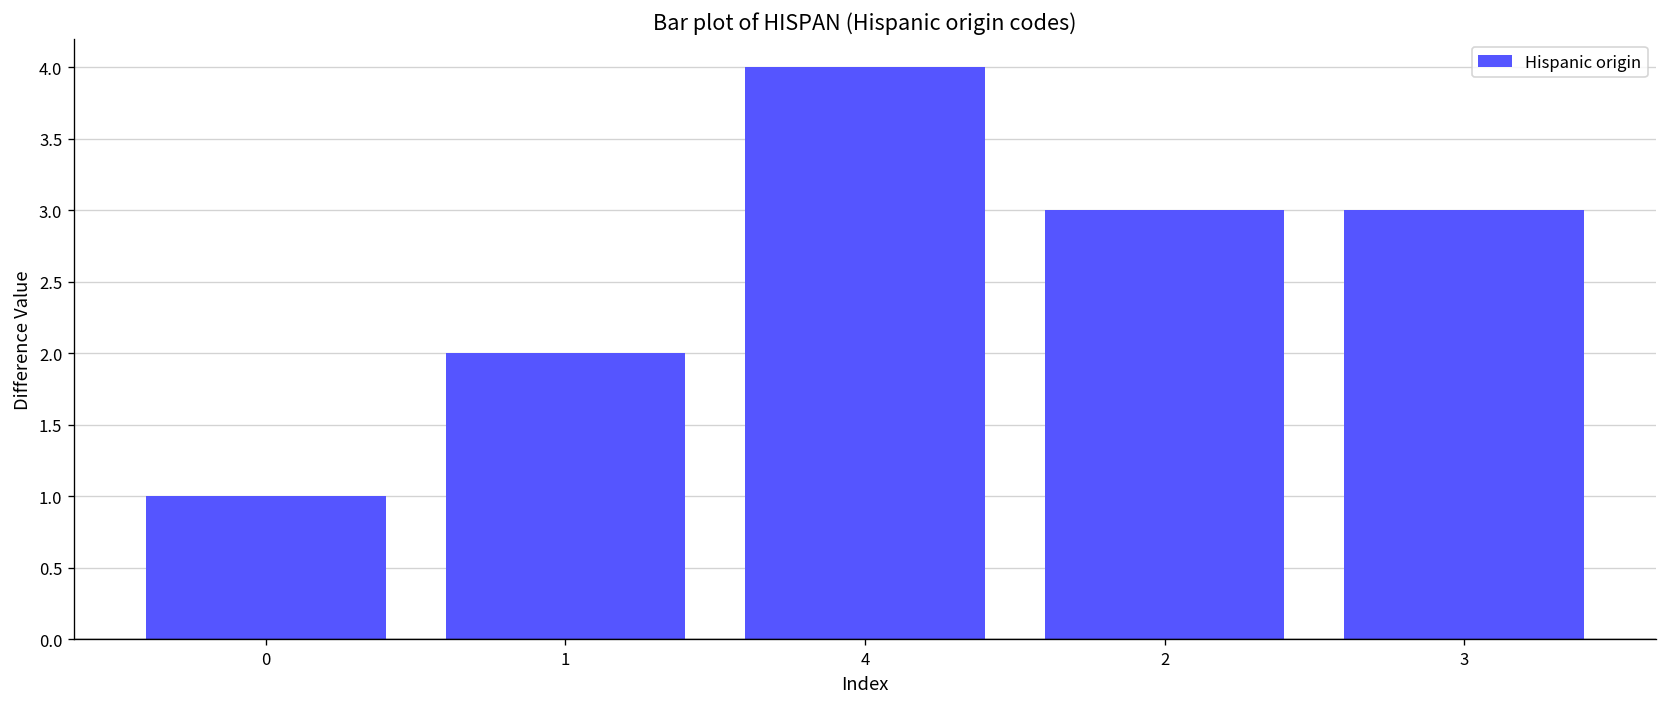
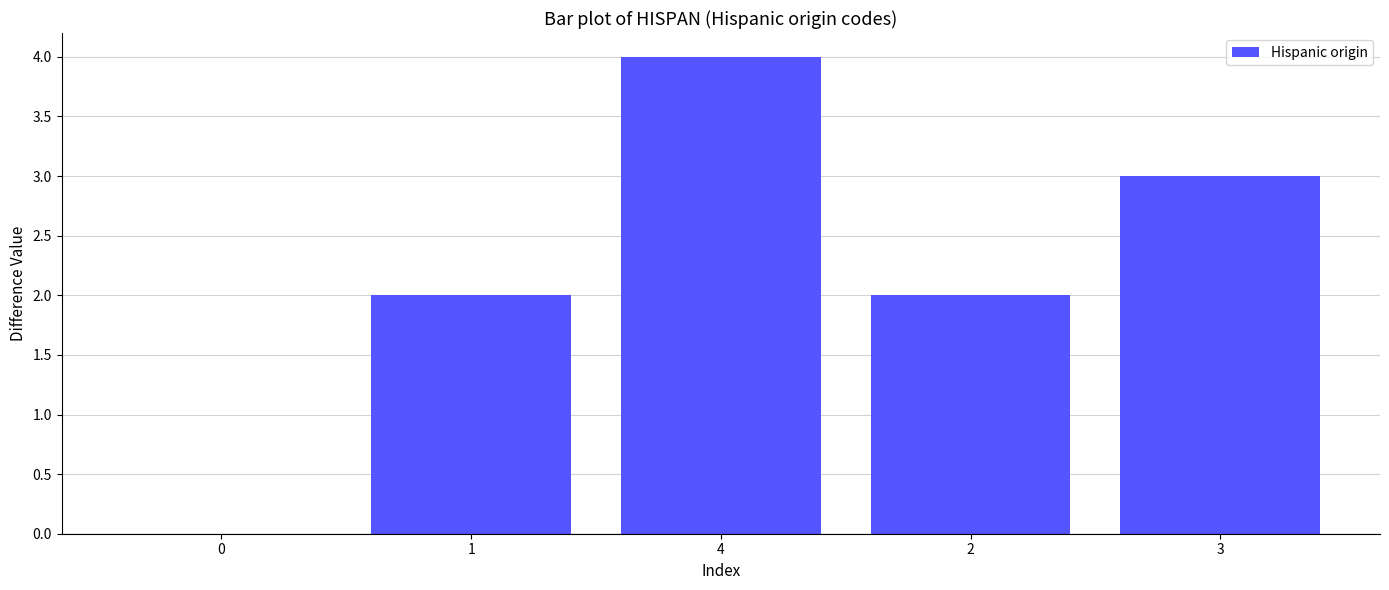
0: 1 -> 0
2: 3 -> 2
